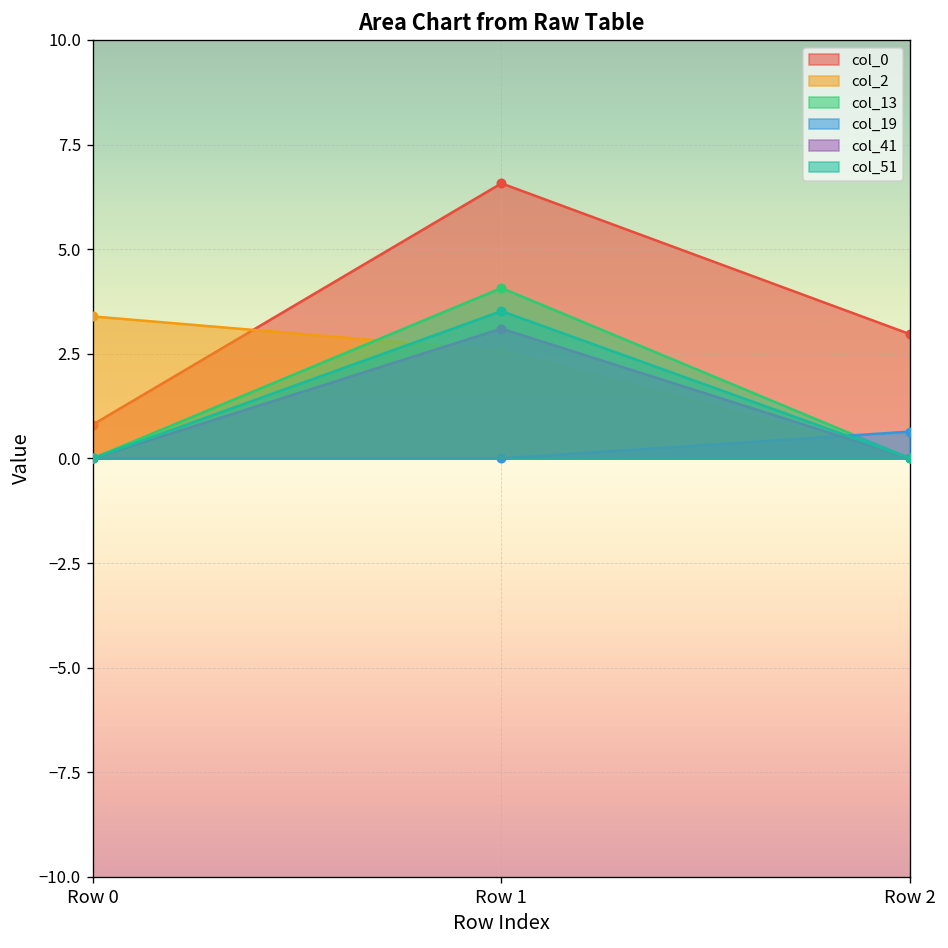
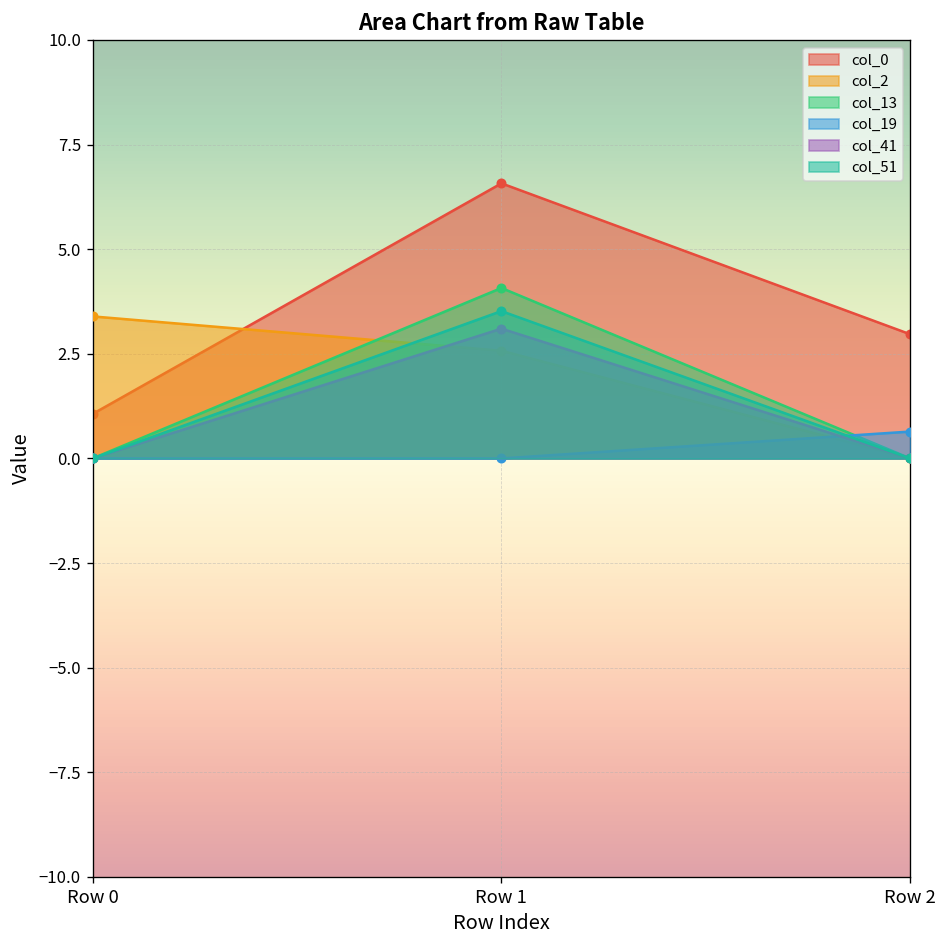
col_0, Row 0: 0.8 -> 1.1
